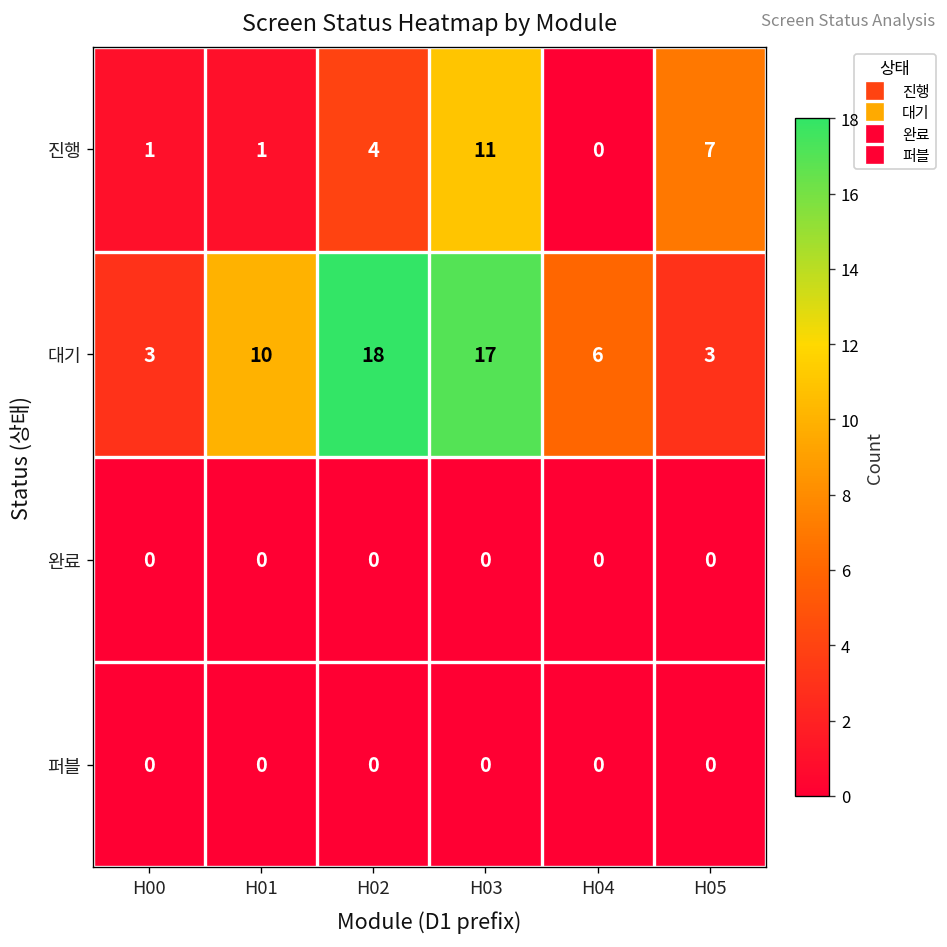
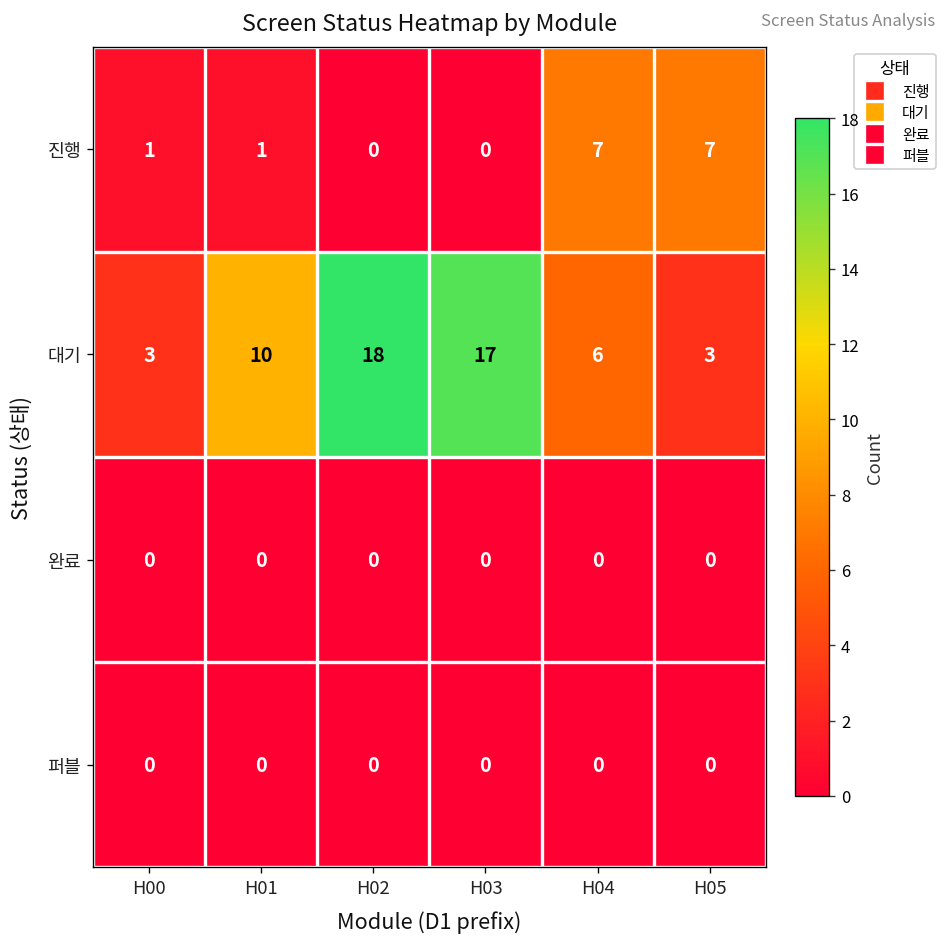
진행, H02: 4 -> 0
진행, H03: 11 -> 0
진행, H04: 0 -> 7
